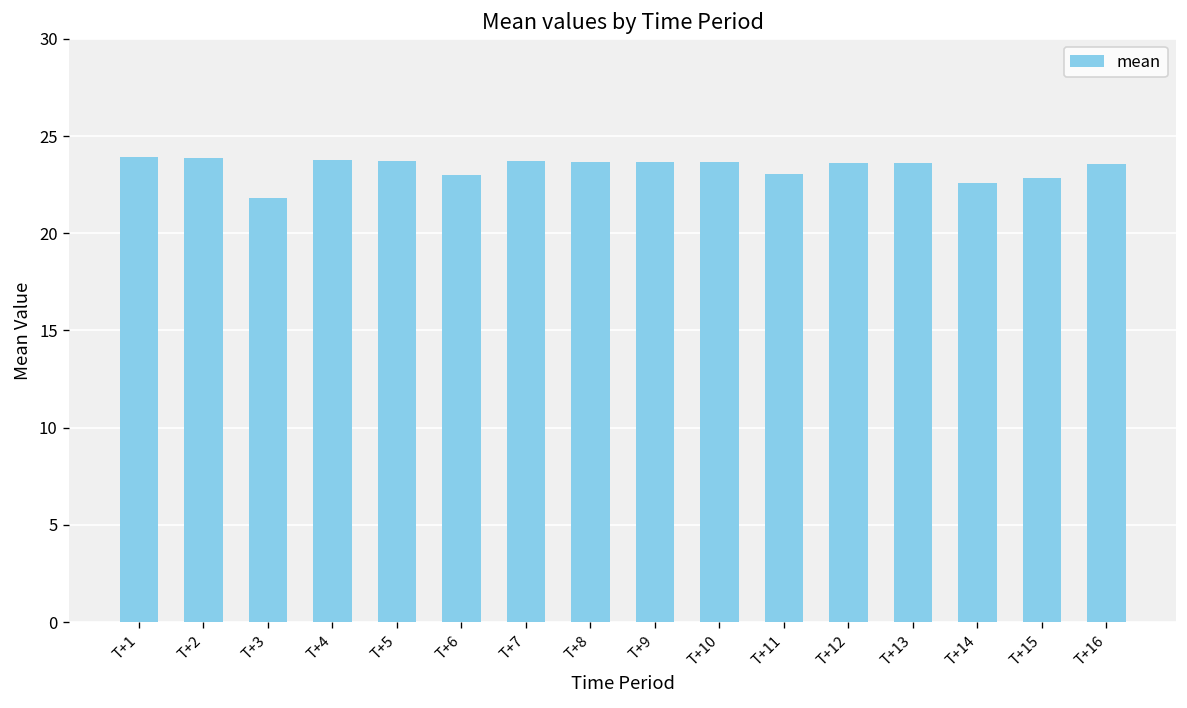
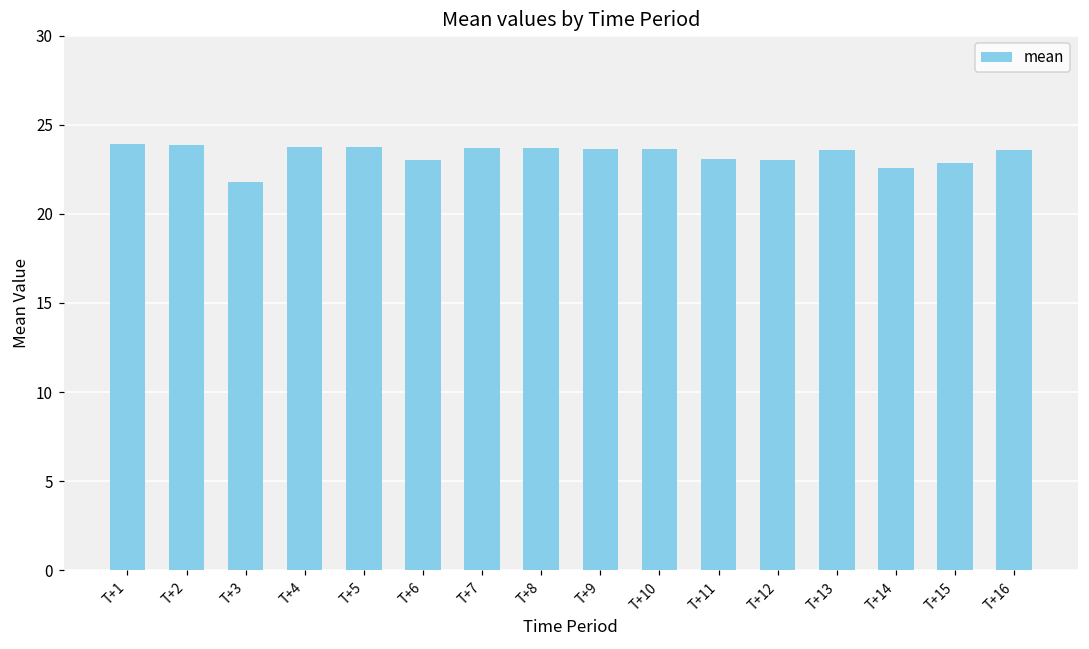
T+12: 23.6 -> 23.0
